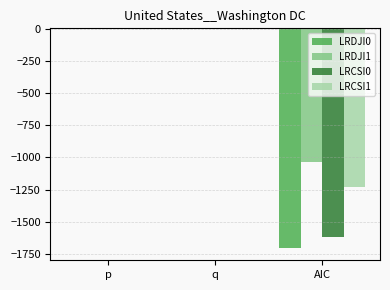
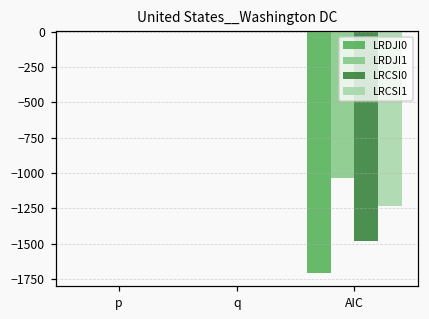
LRCSI0, AIC: -1620 -> -1480
